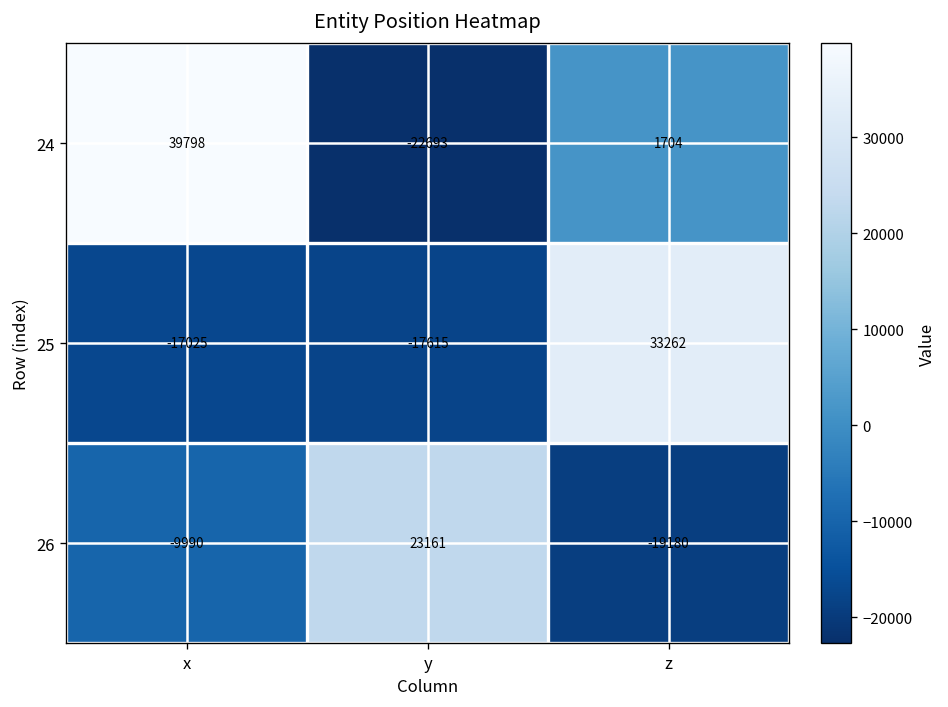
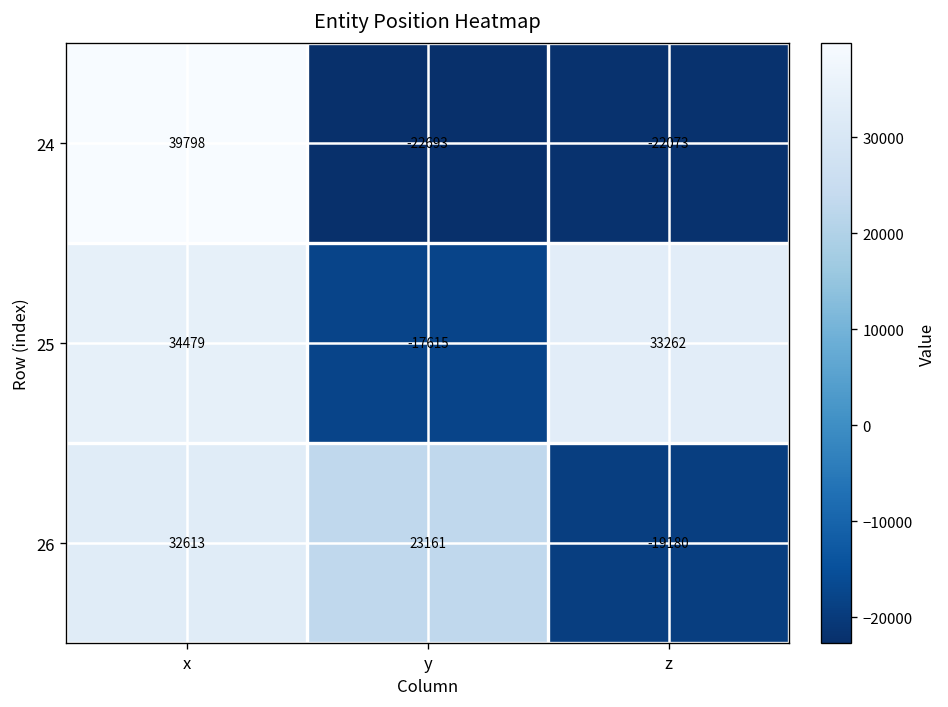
24, z: 1704 -> -22073
25, x: -17025 -> 34479
26, x: -9990 -> 32613
